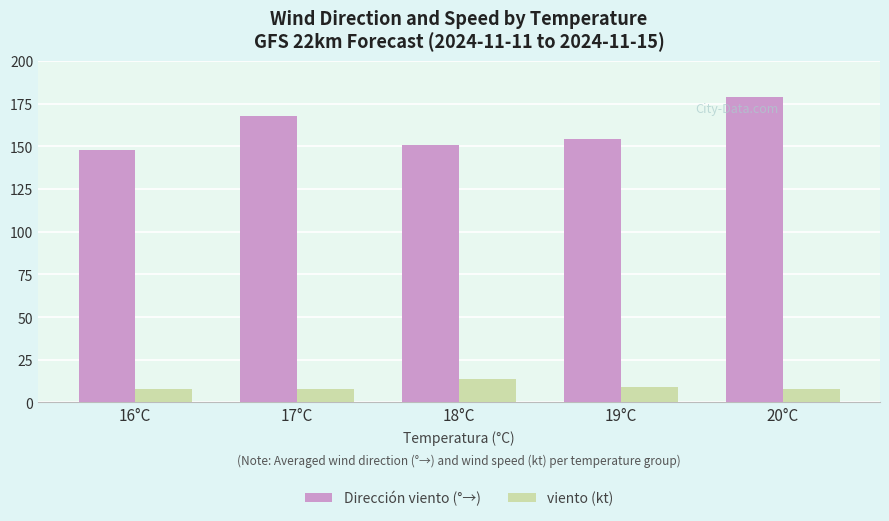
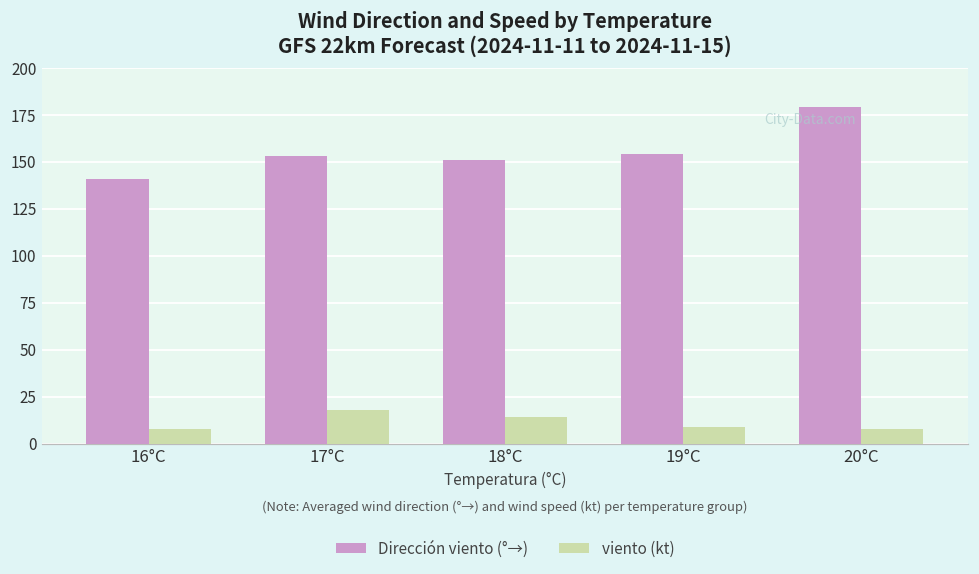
Dirección viento (°→), 16°C: 148 -> 141
Dirección viento (°→), 17°C: 168 -> 153
viento (kt), 17°C: 8 -> 18
